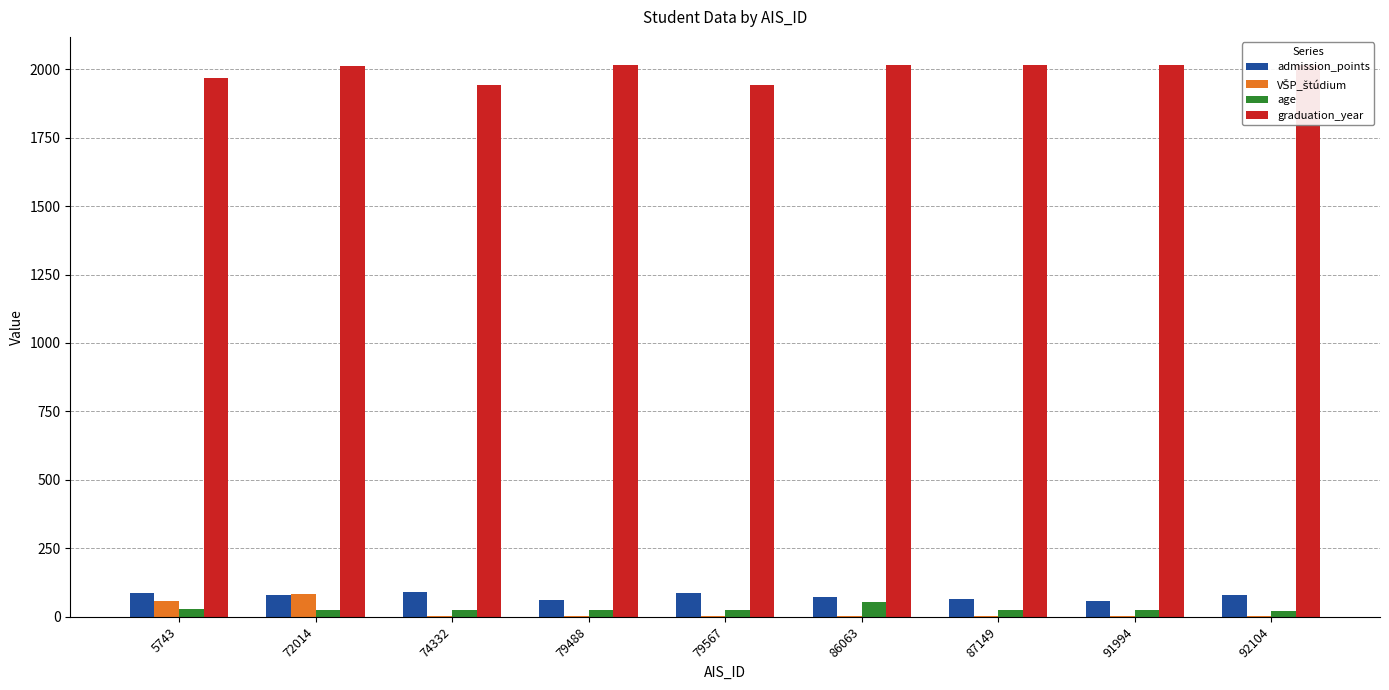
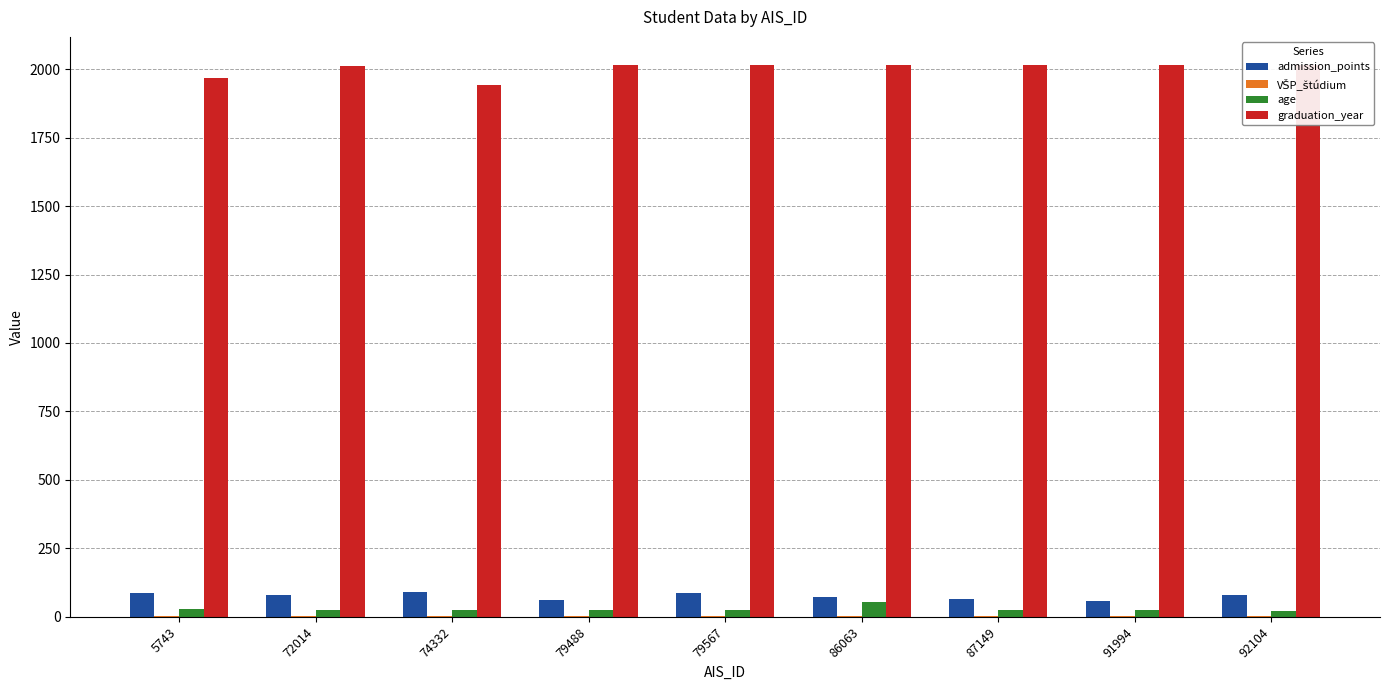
VŠP_štúdium, 5743: 60 -> 0
VŠP_štúdium, 72014: 80 -> 0
graduation_year, 79567: 1940 -> 2020
